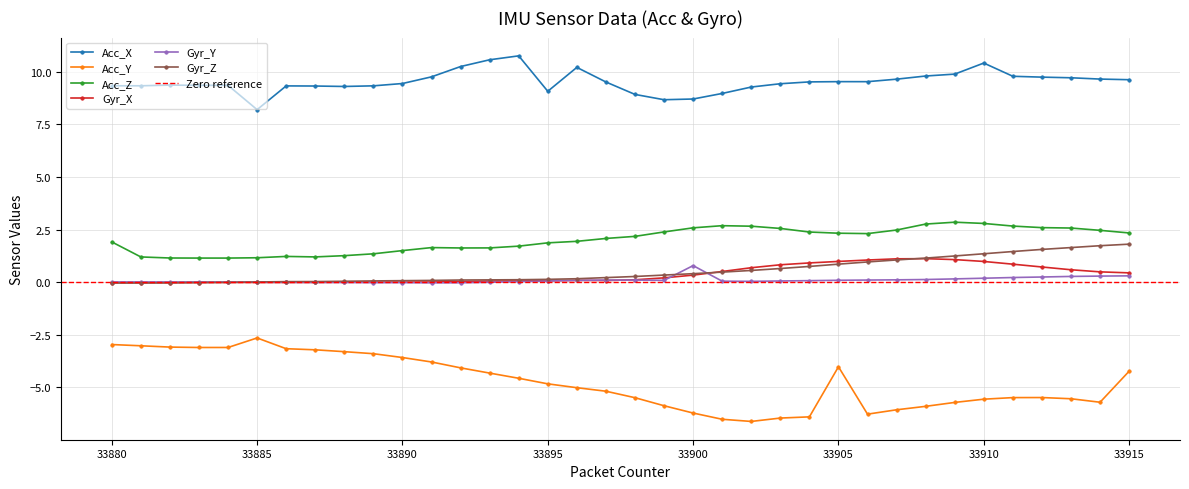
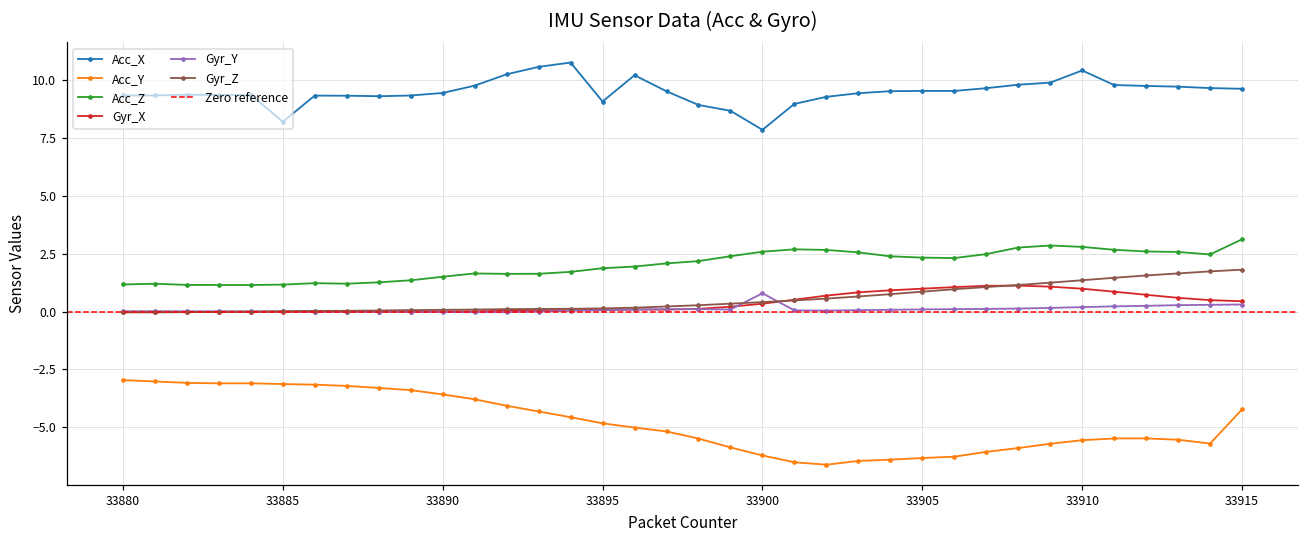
Acc_Z, 33880: 1.9 -> 1.2
Acc_Y, 33885: -2.6 -> -3.1
Acc_X, 33900: 8.7 -> 7.8
Acc_Y, 33905: -4.0 -> -6.3
Acc_Z, 33915: 2.3 -> 3.1
